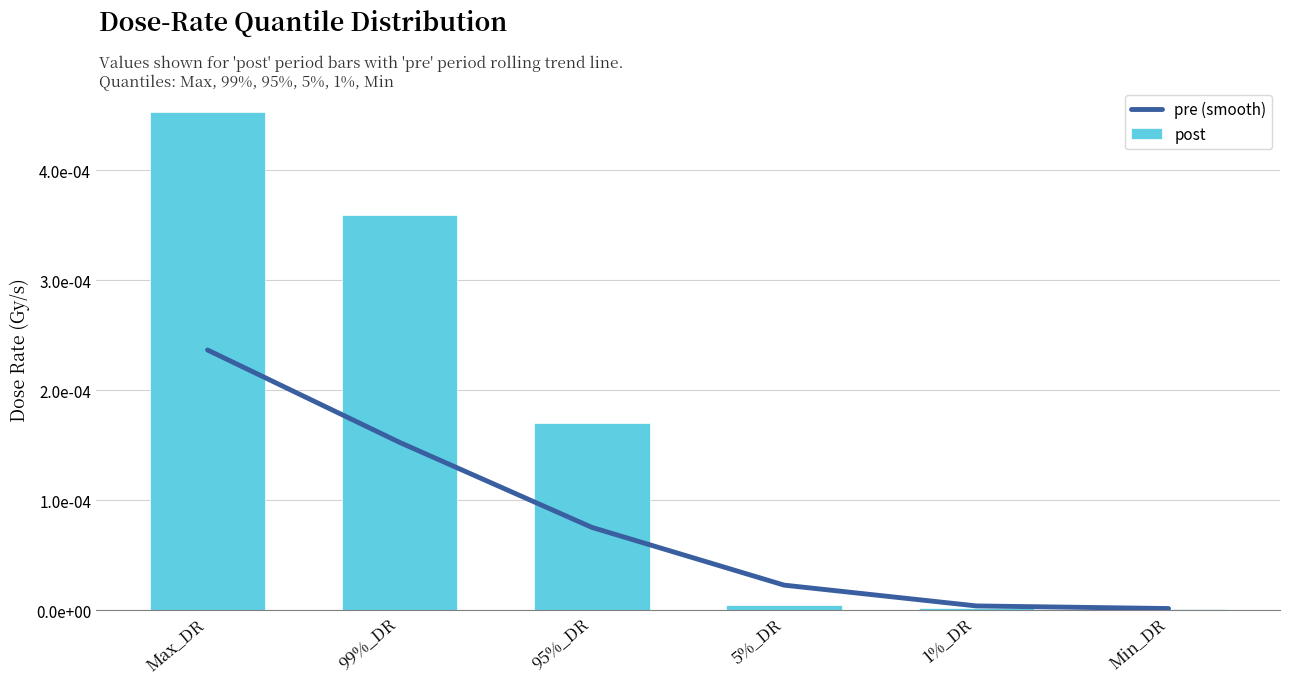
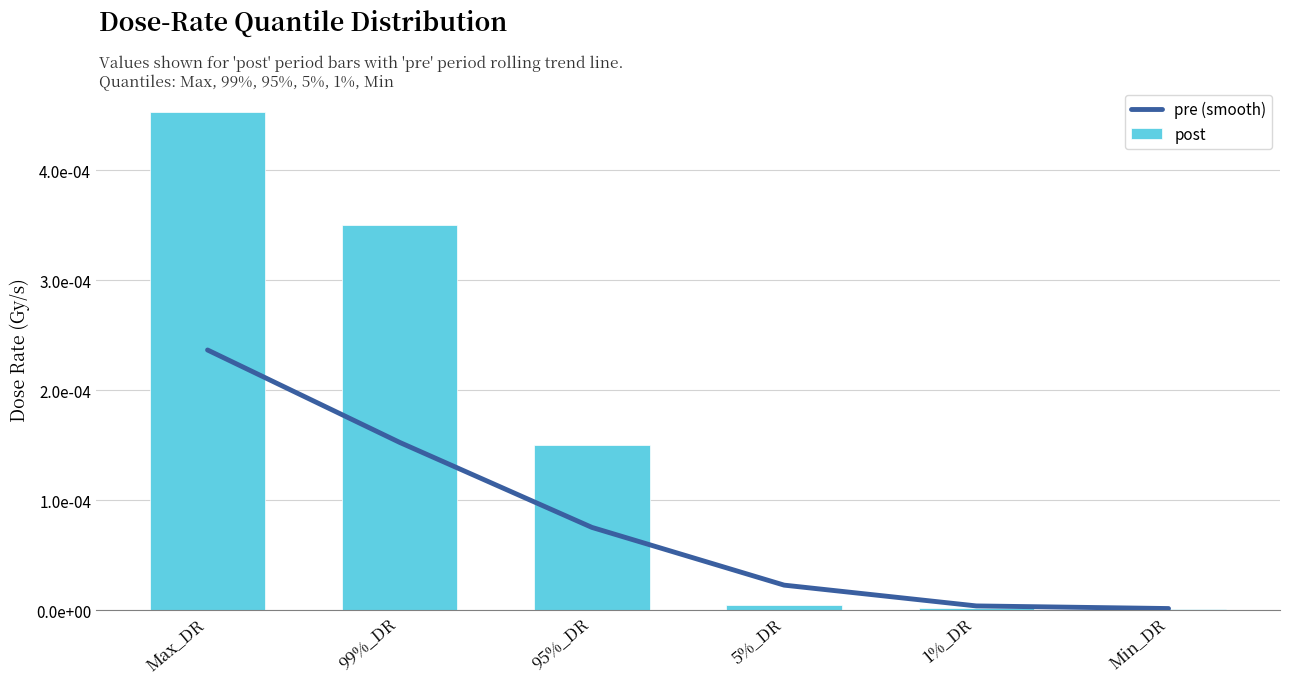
post, 99%_DR: 0.000359 -> 0.000350
post, 95%_DR: 0.00017 -> 0.00015
